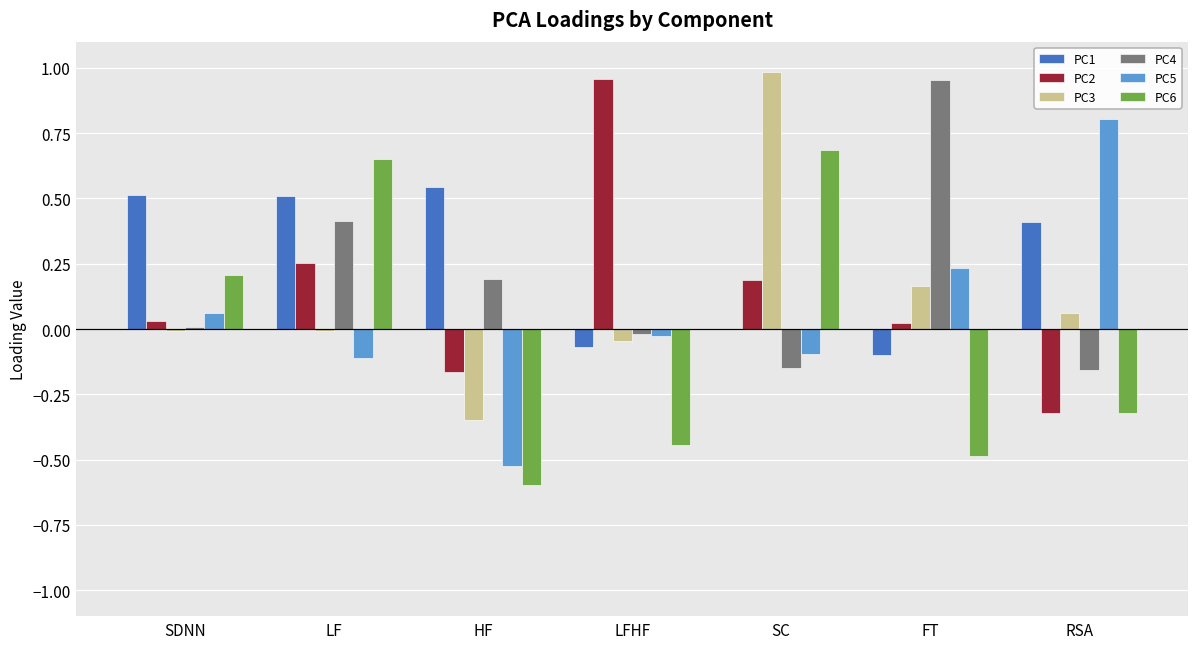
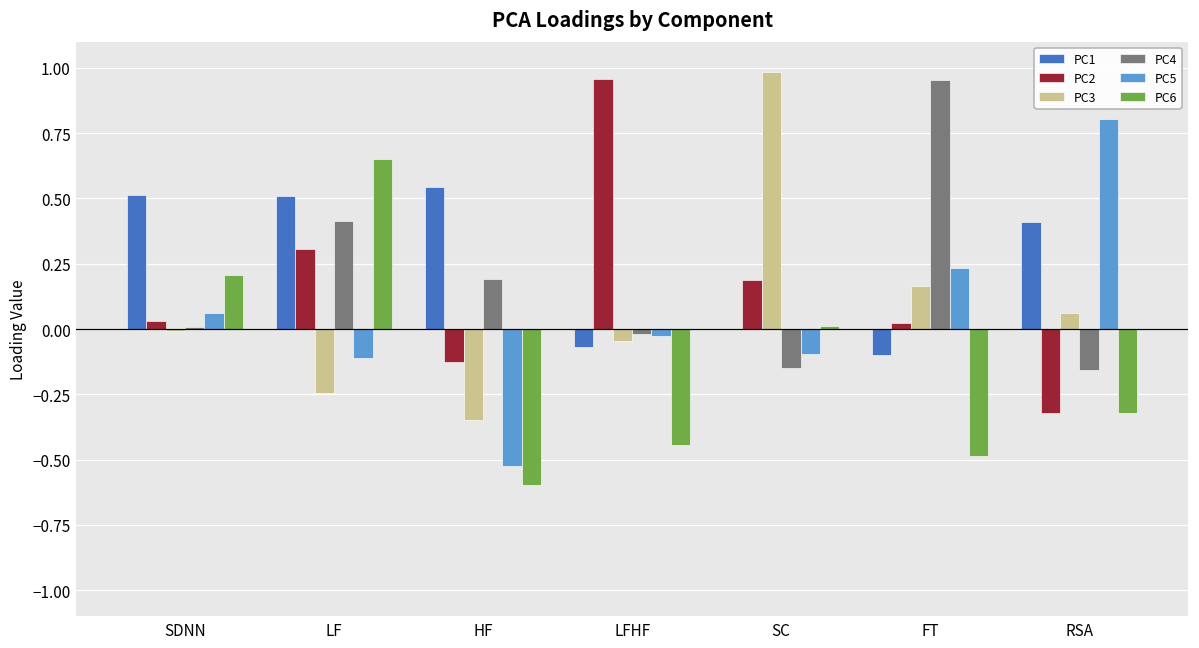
PC2, LF: 0.25 -> 0.31
PC3, LF: -0.01 -> -0.24
PC2, HF: -0.16 -> -0.13
PC6, SC: 0.68 -> 0.01
